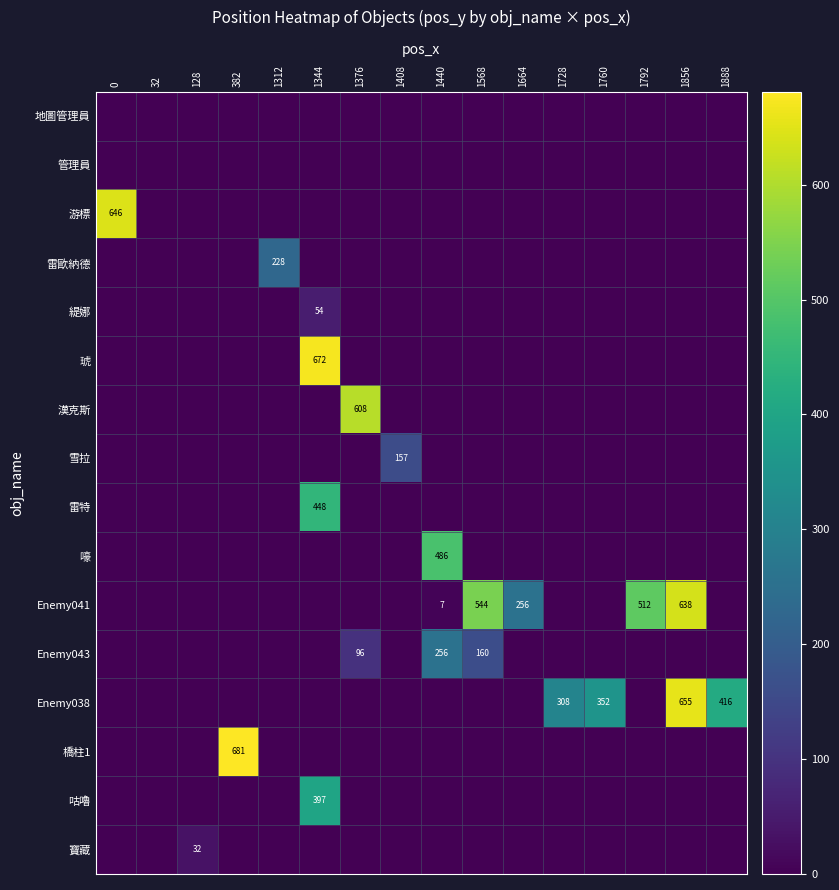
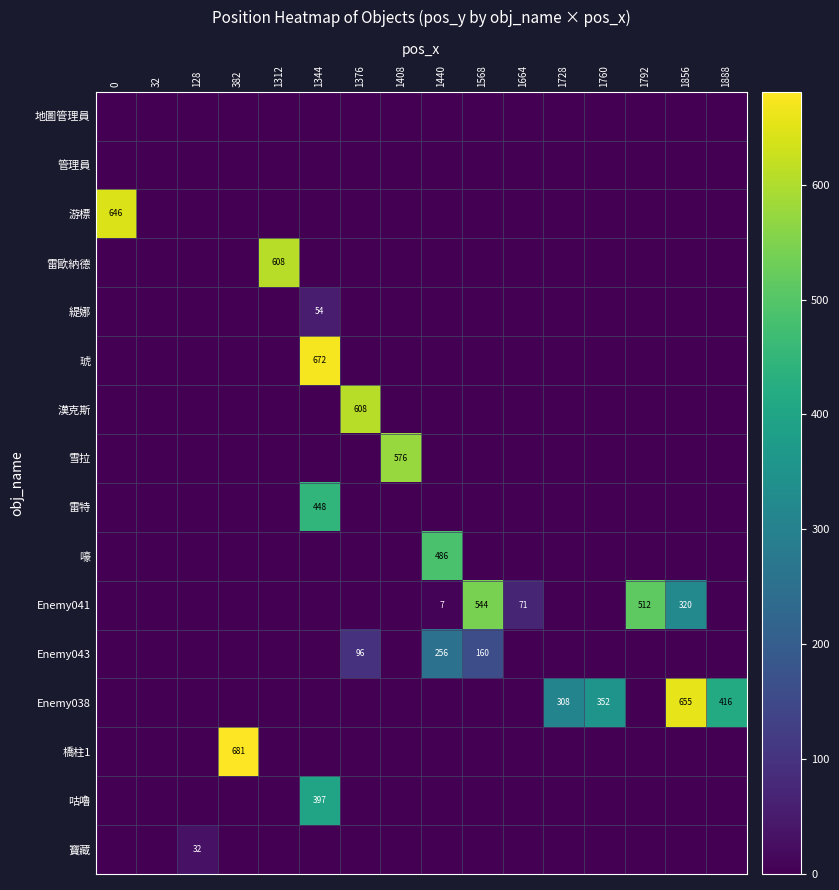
雷歐納德, 1312: 228 -> 608
雪拉, 1408: 157 -> 576
Enemy041, 1664: 256 -> 71
Enemy041, 1856: 638 -> 320
